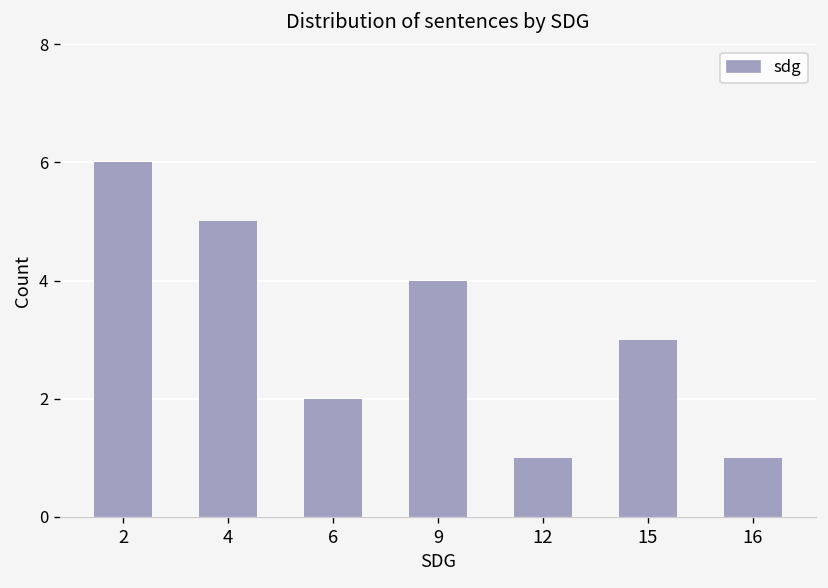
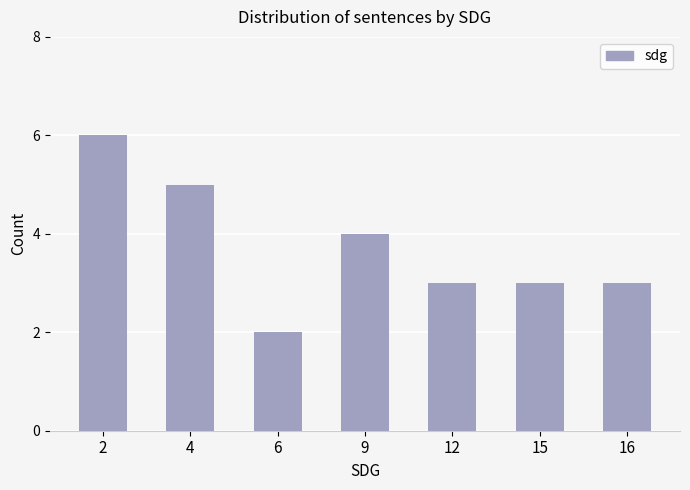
12: 1 -> 3
16: 1 -> 3
